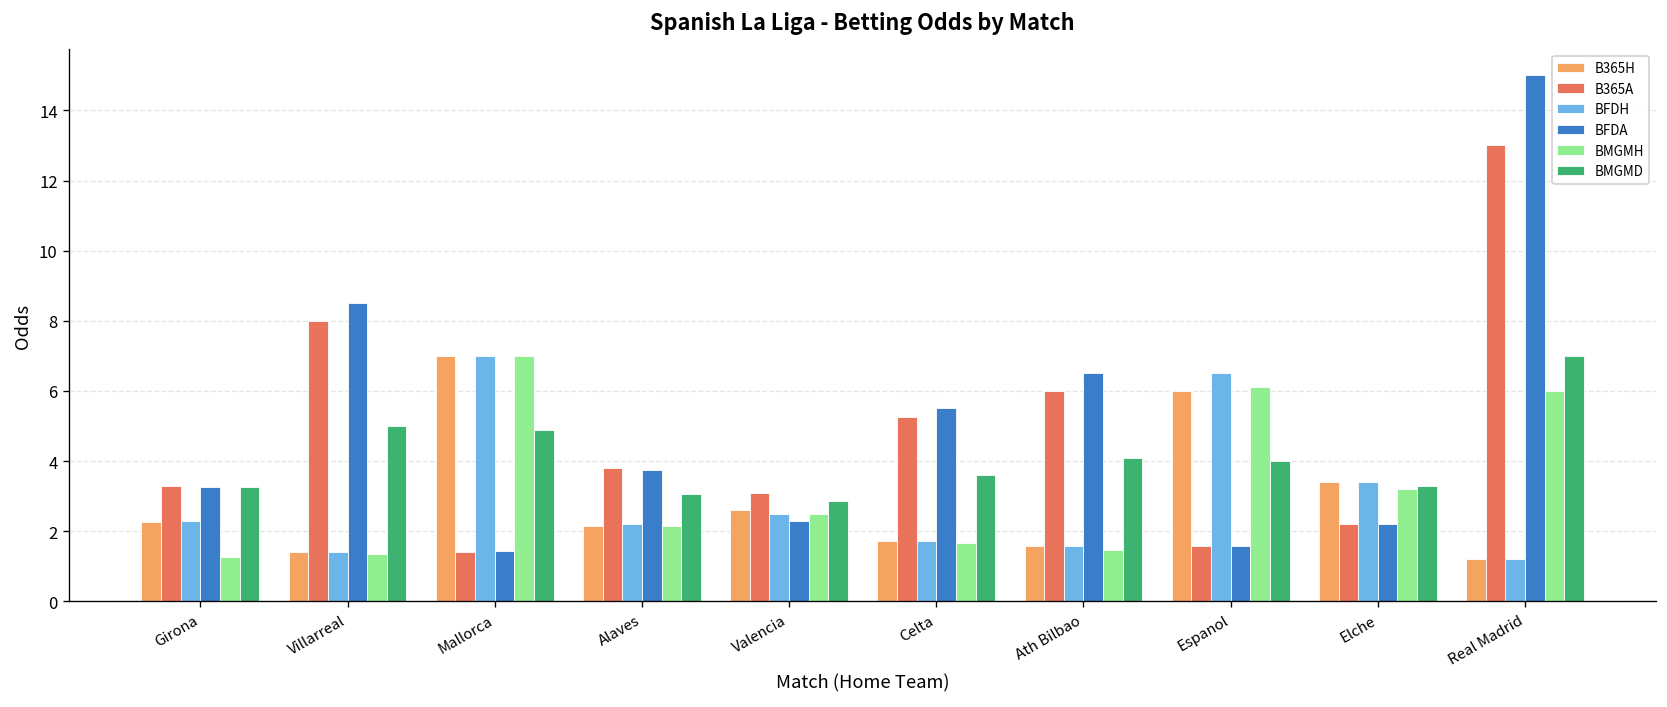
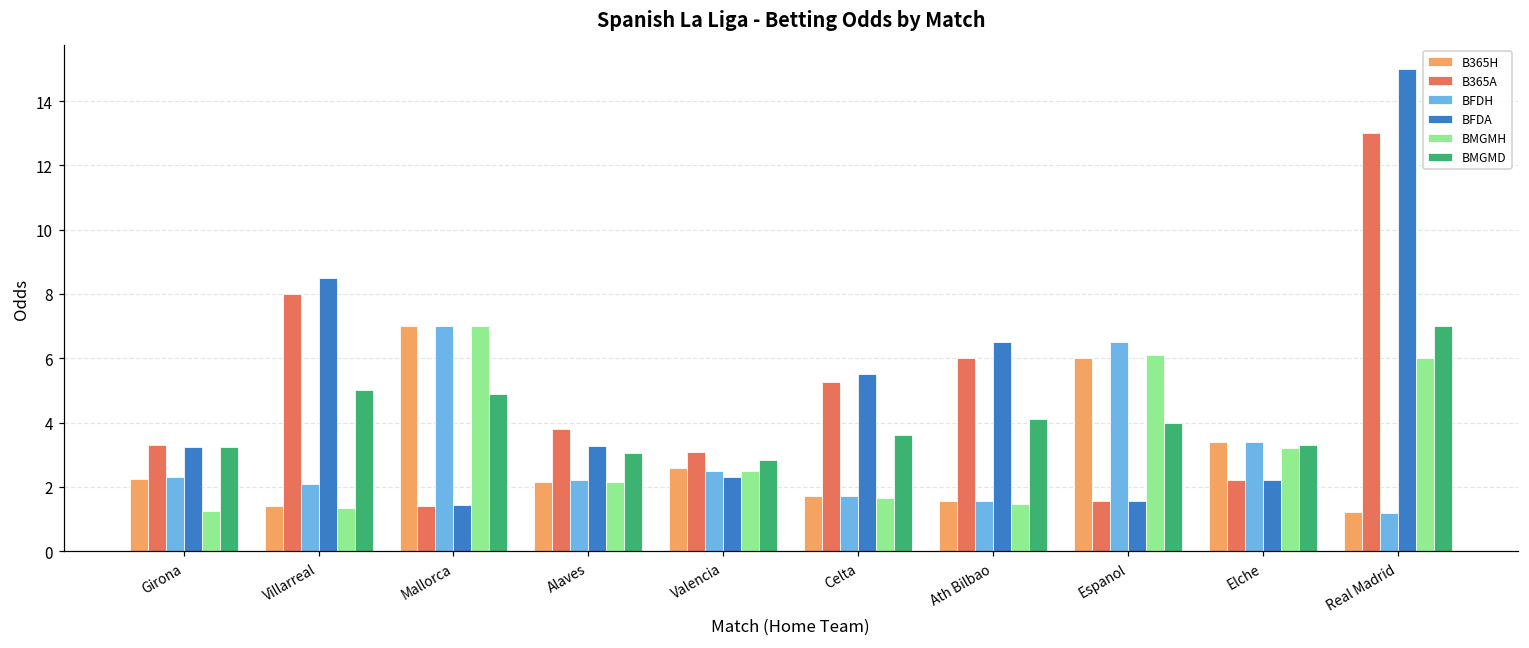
BFDH, Villarreal: 1.4 -> 2.1
BFDA, Alaves: 3.8 -> 3.3
